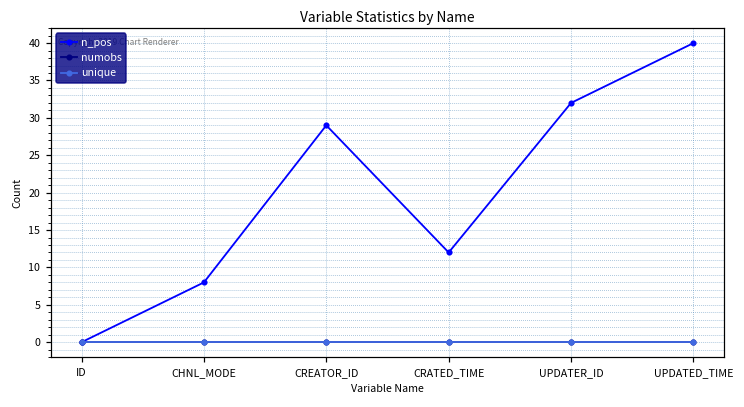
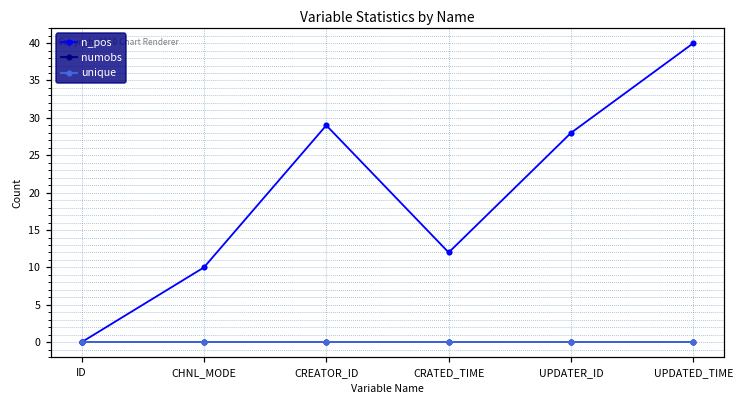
n_pos, CHNL_MODE: 8 -> 10
n_pos, UPDATER_ID: 32 -> 28
